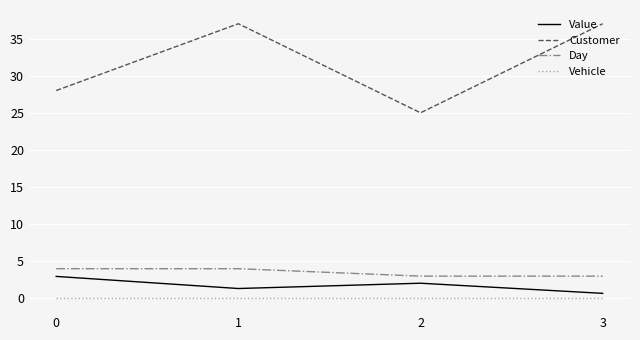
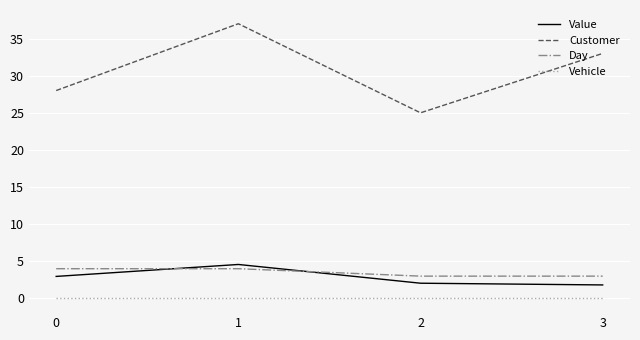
Value, 1: 1 -> 5
Value, 3: 1 -> 2
Customer, 3: 37 -> 33
